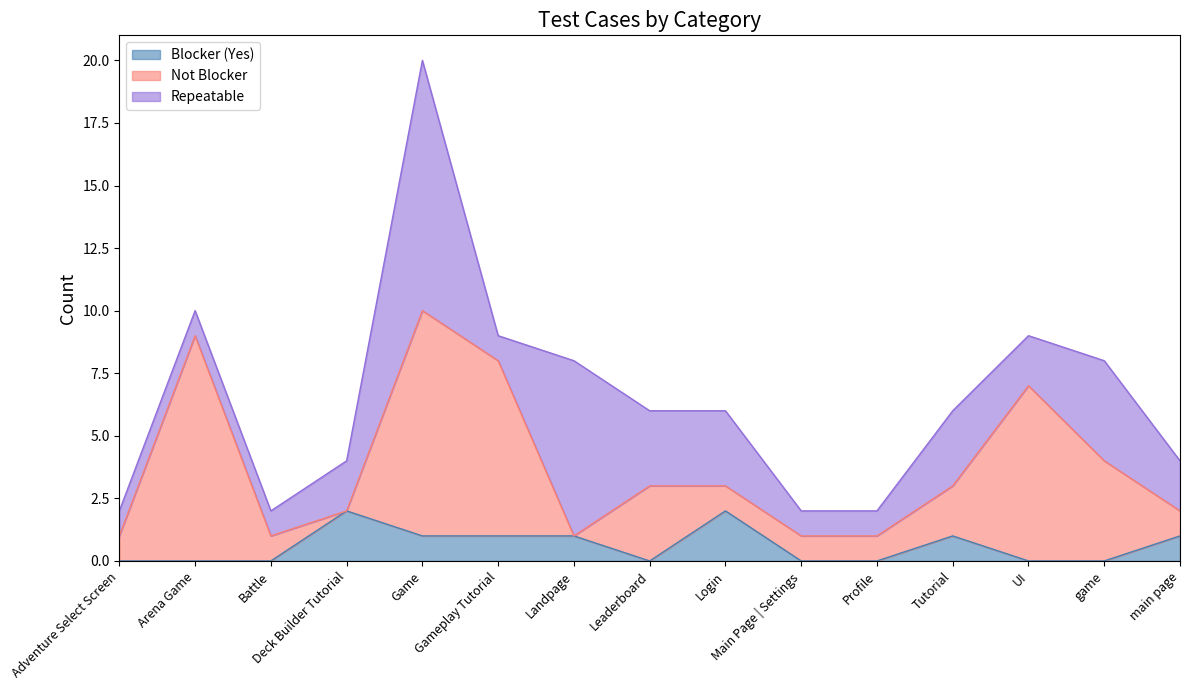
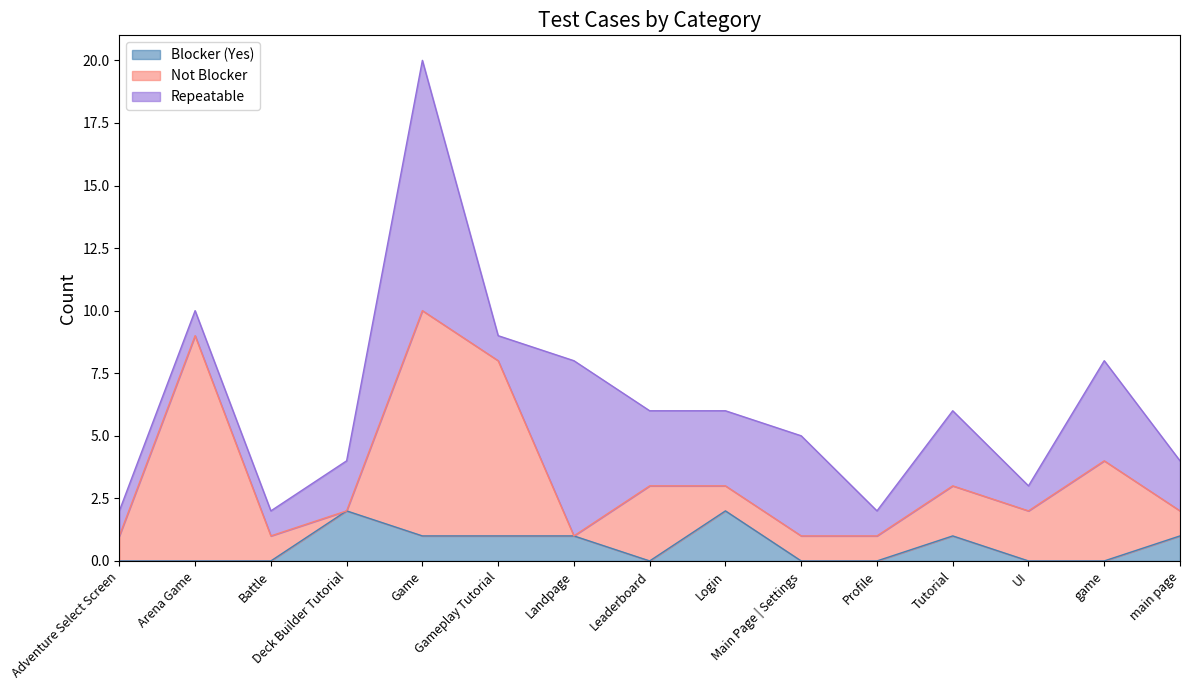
Repeatable, Main Page | Settings: 1 -> 4
Not Blocker, UI: 7 -> 2
Repeatable, UI: 2 -> 1
